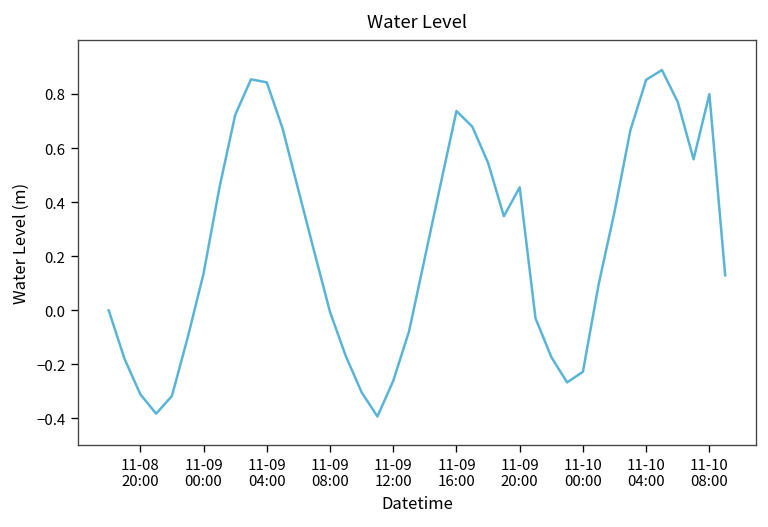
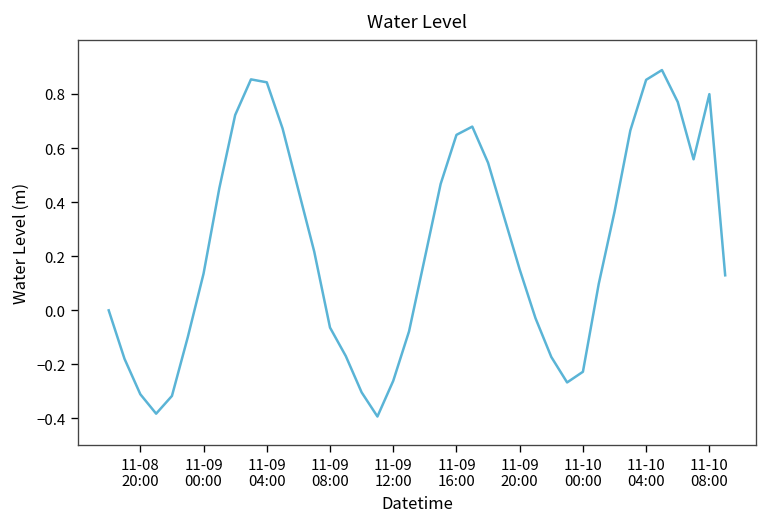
11-09 08:00: -0.01 -> -0.06
11-09 16:00: 0.74 -> 0.65
11-09 20:00: 0.45 -> 0.15
